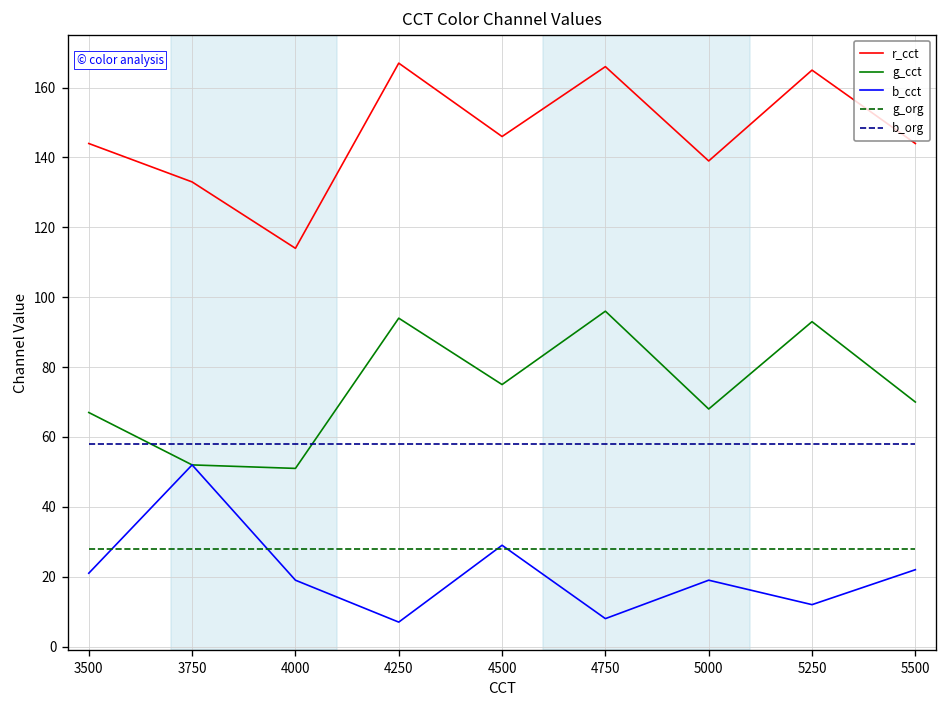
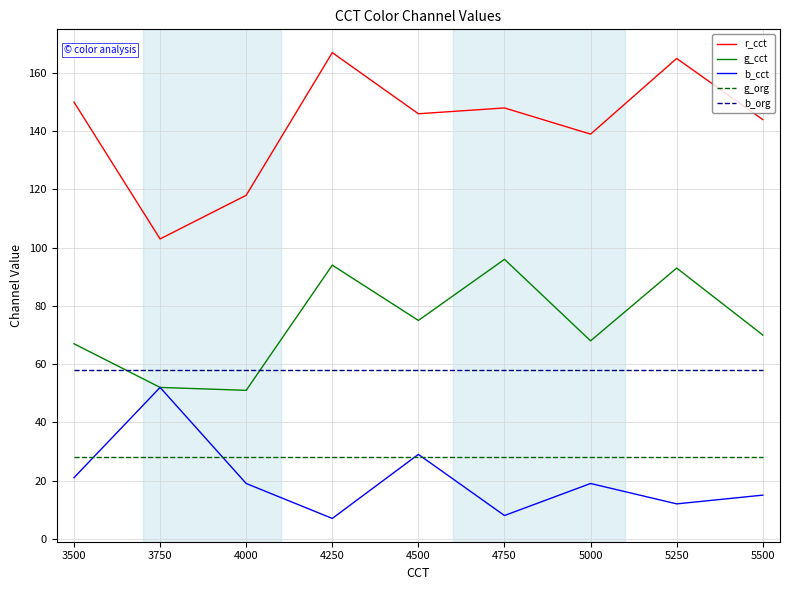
r_cct, 3500: 144 -> 150
r_cct, 3750: 133 -> 103
r_cct, 4000: 114 -> 118
r_cct, 4750: 166 -> 148
b_cct, 5500: 22 -> 15
